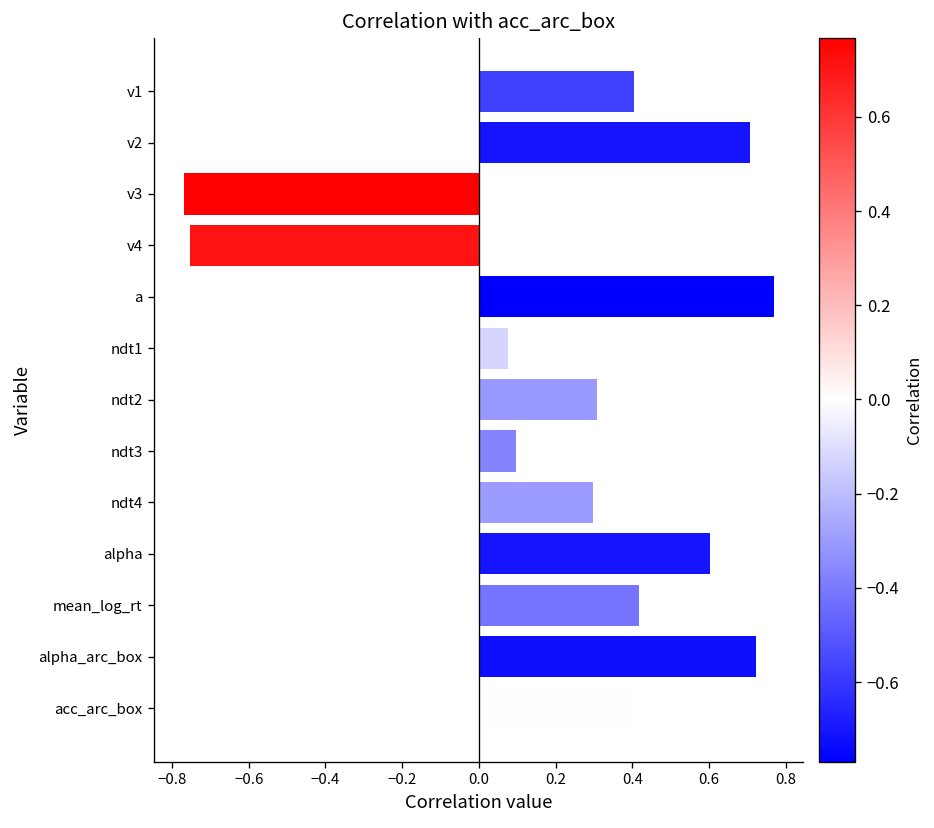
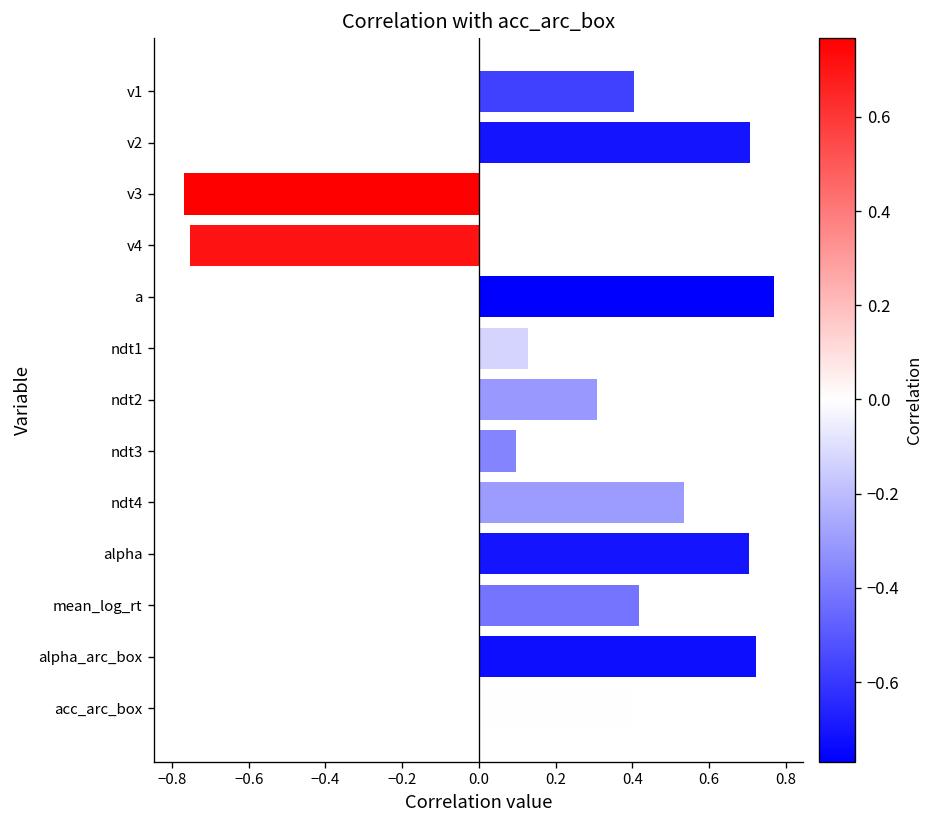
ndt1: 0.08 -> 0.13
ndt4: 0.30 -> 0.53
alpha: 0.60 -> 0.70
